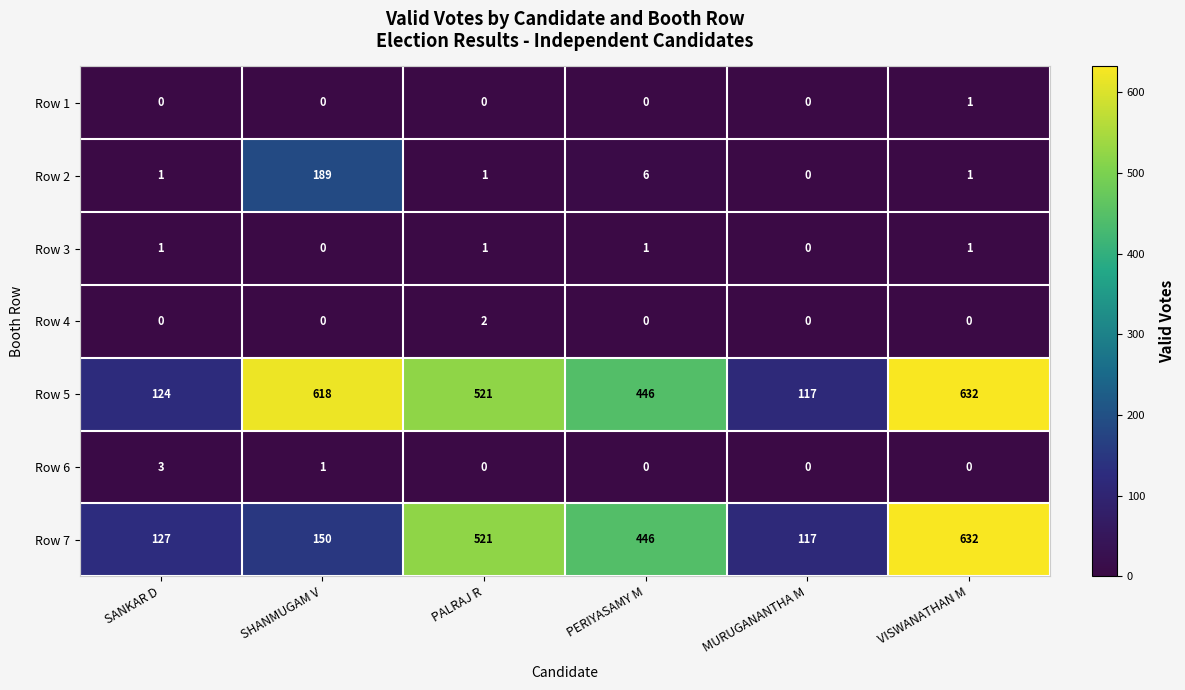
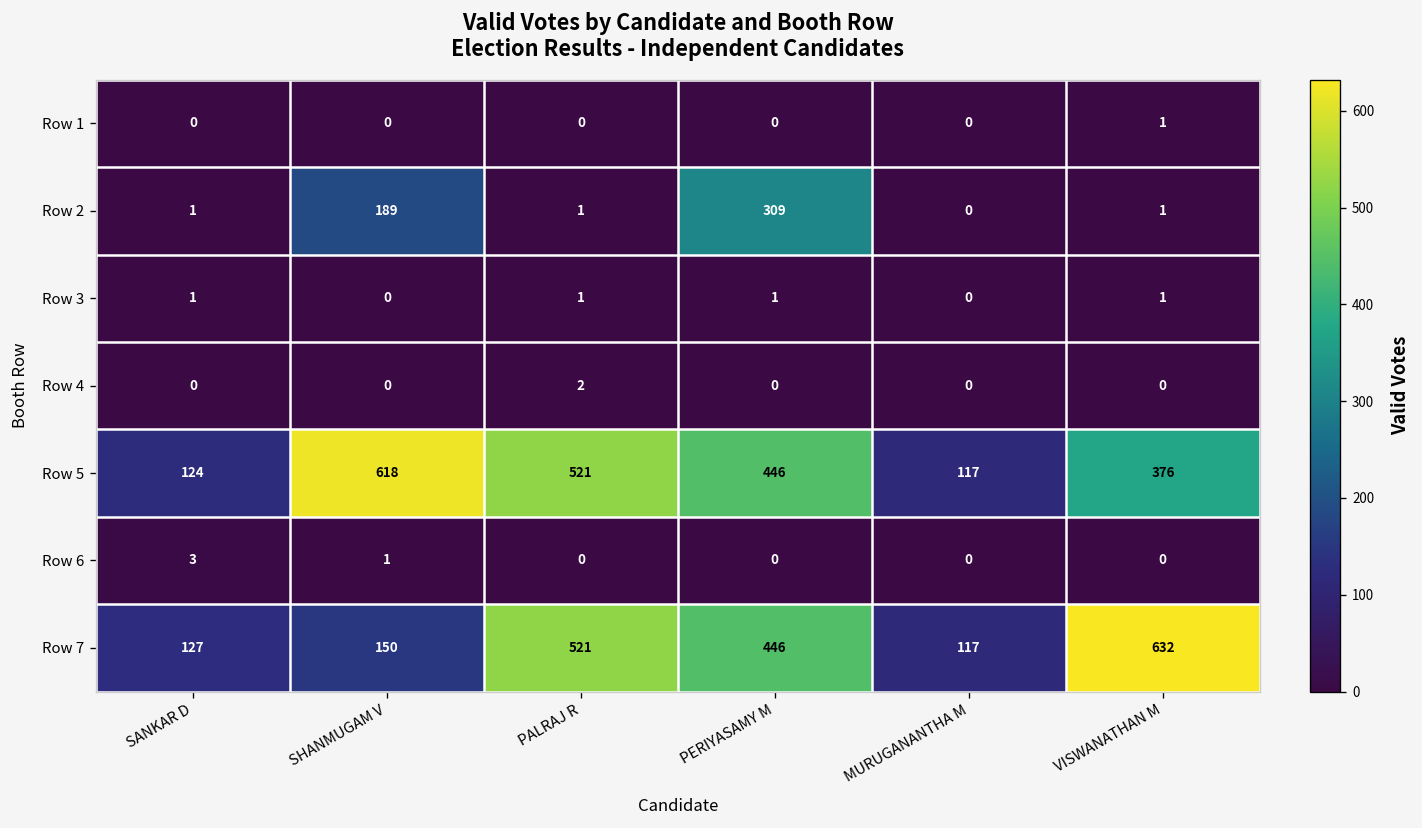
Row 2, PERIYASAMY M: 6 -> 309
Row 5, VISWANATHAN M: 632 -> 376
